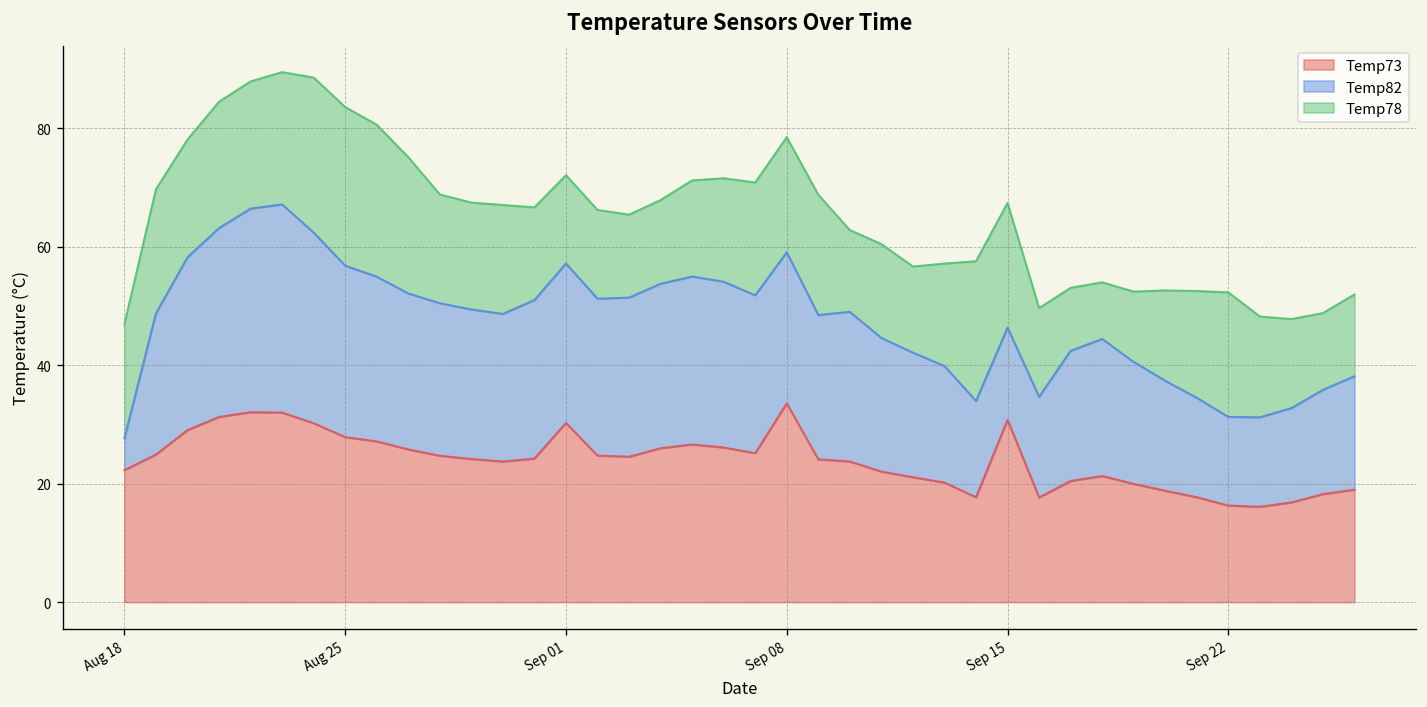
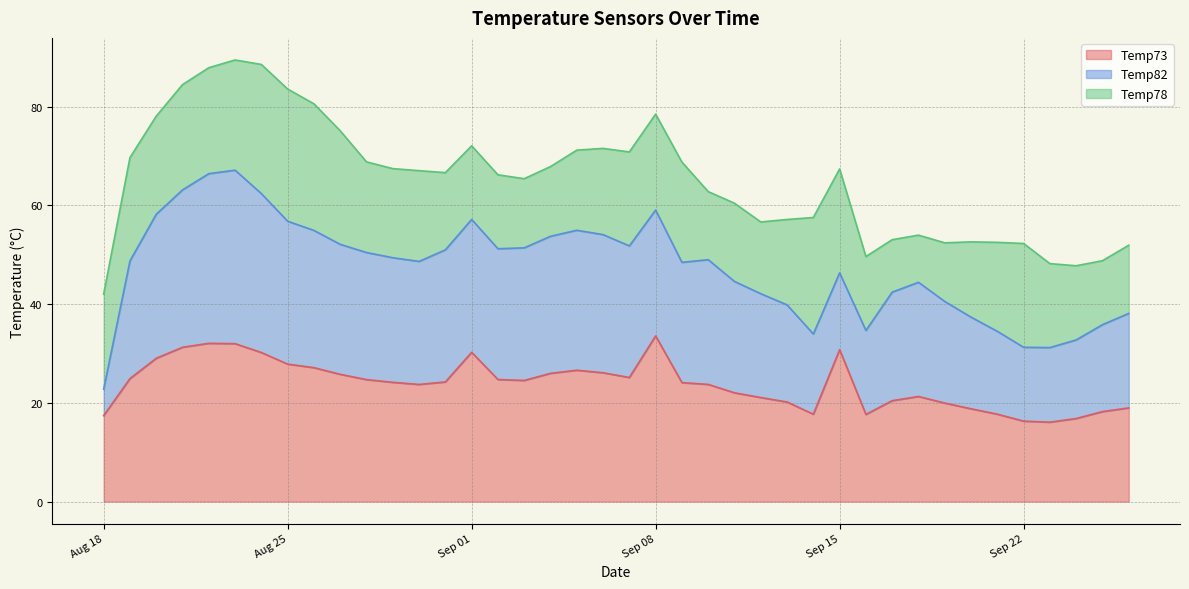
Temp73, Aug 18: 22 -> 17
